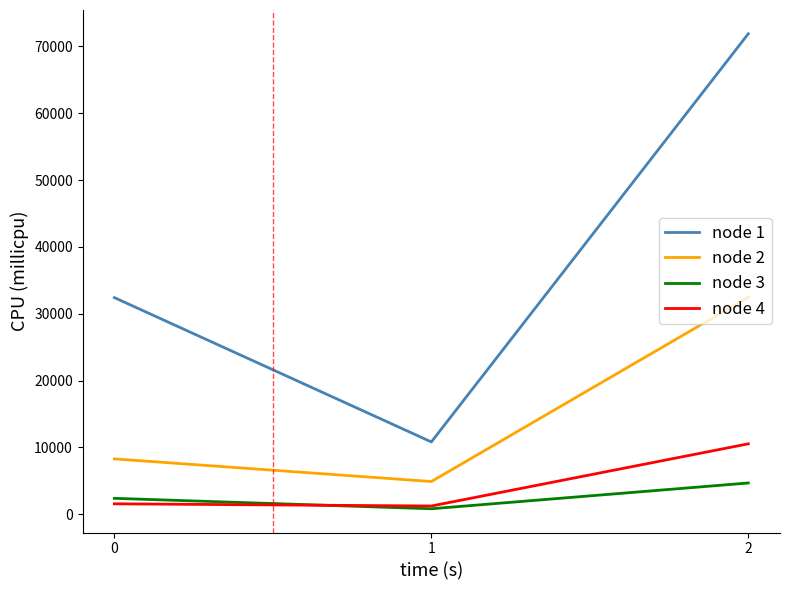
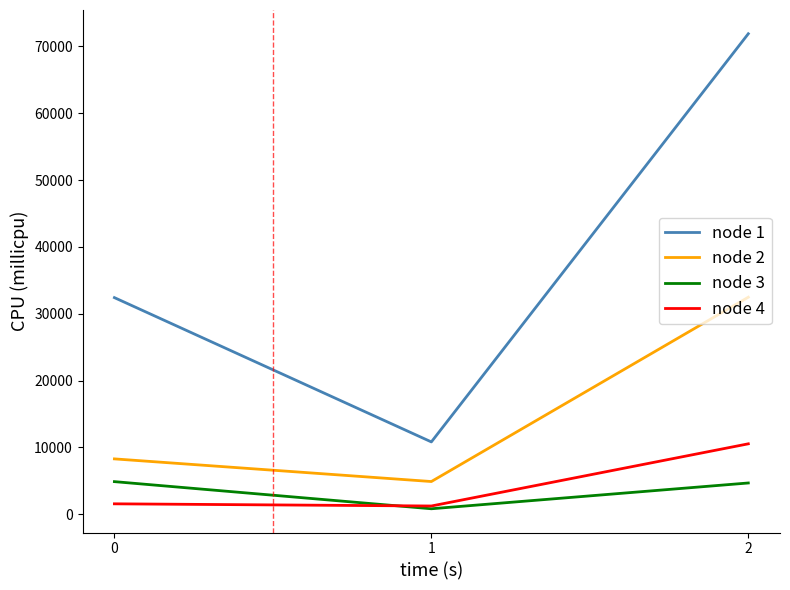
node 3, 0: 2000 -> 5000
